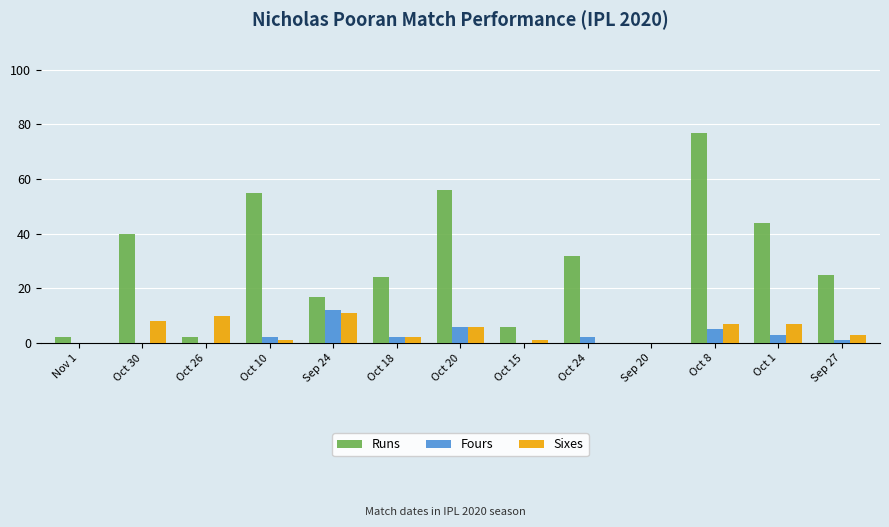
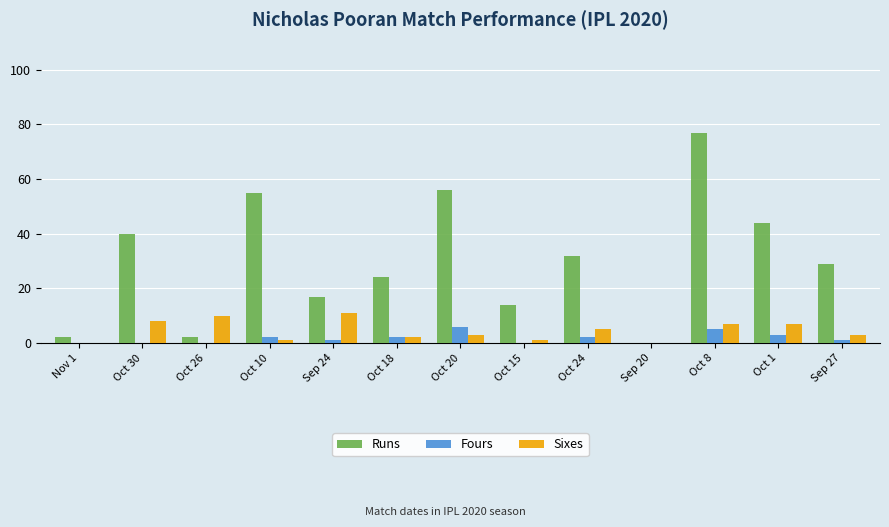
Fours, Sep 24: 12 -> 1
Sixes, Oct 20: 6 -> 3
Runs, Oct 15: 6 -> 14
Sixes, Oct 24: 0 -> 5
Runs, Sep 27: 25 -> 29
